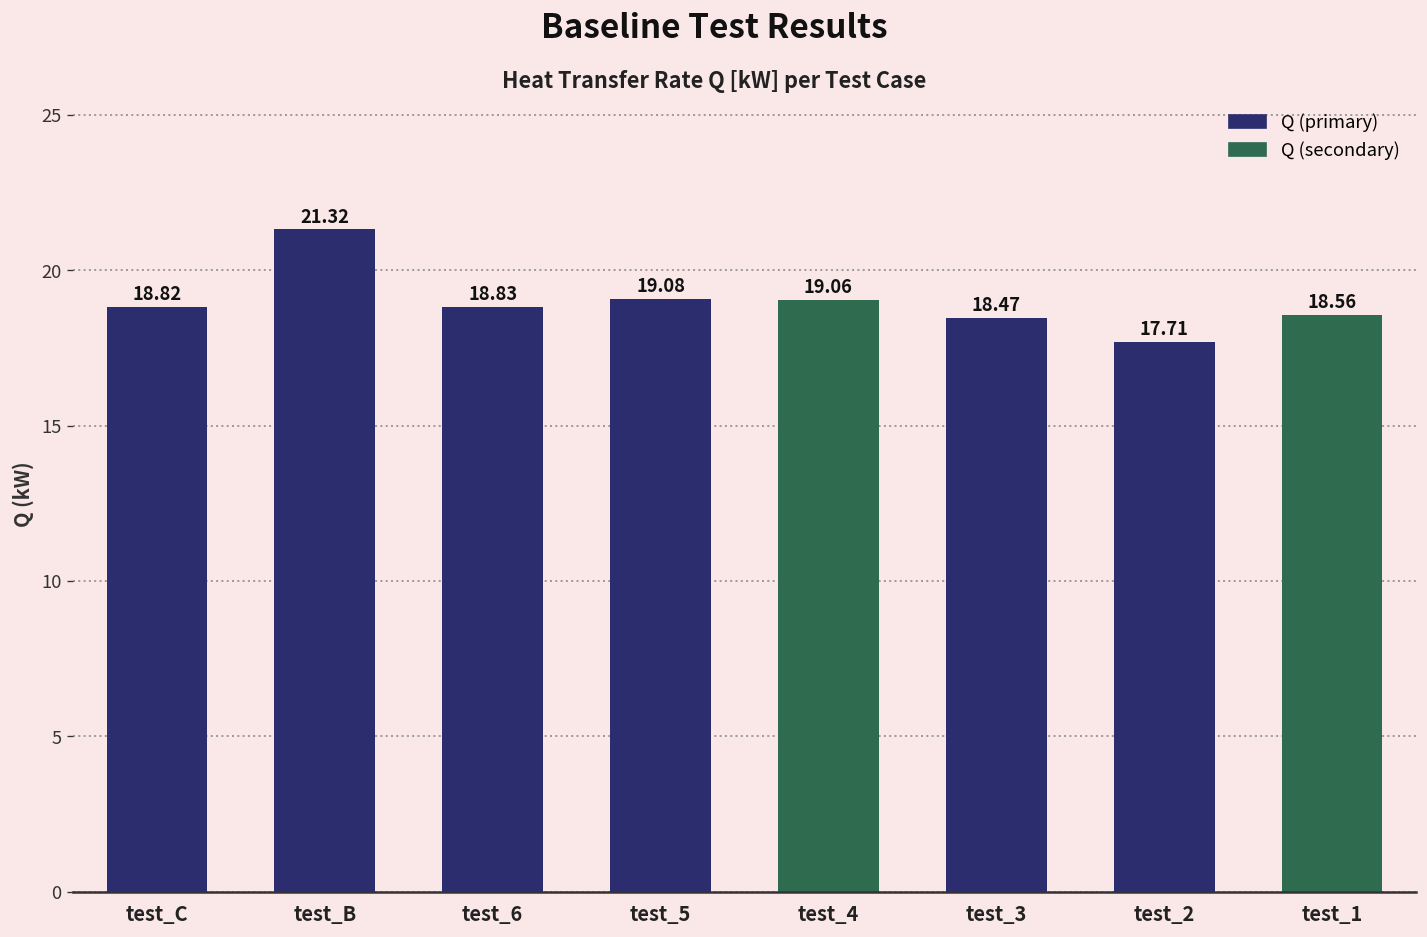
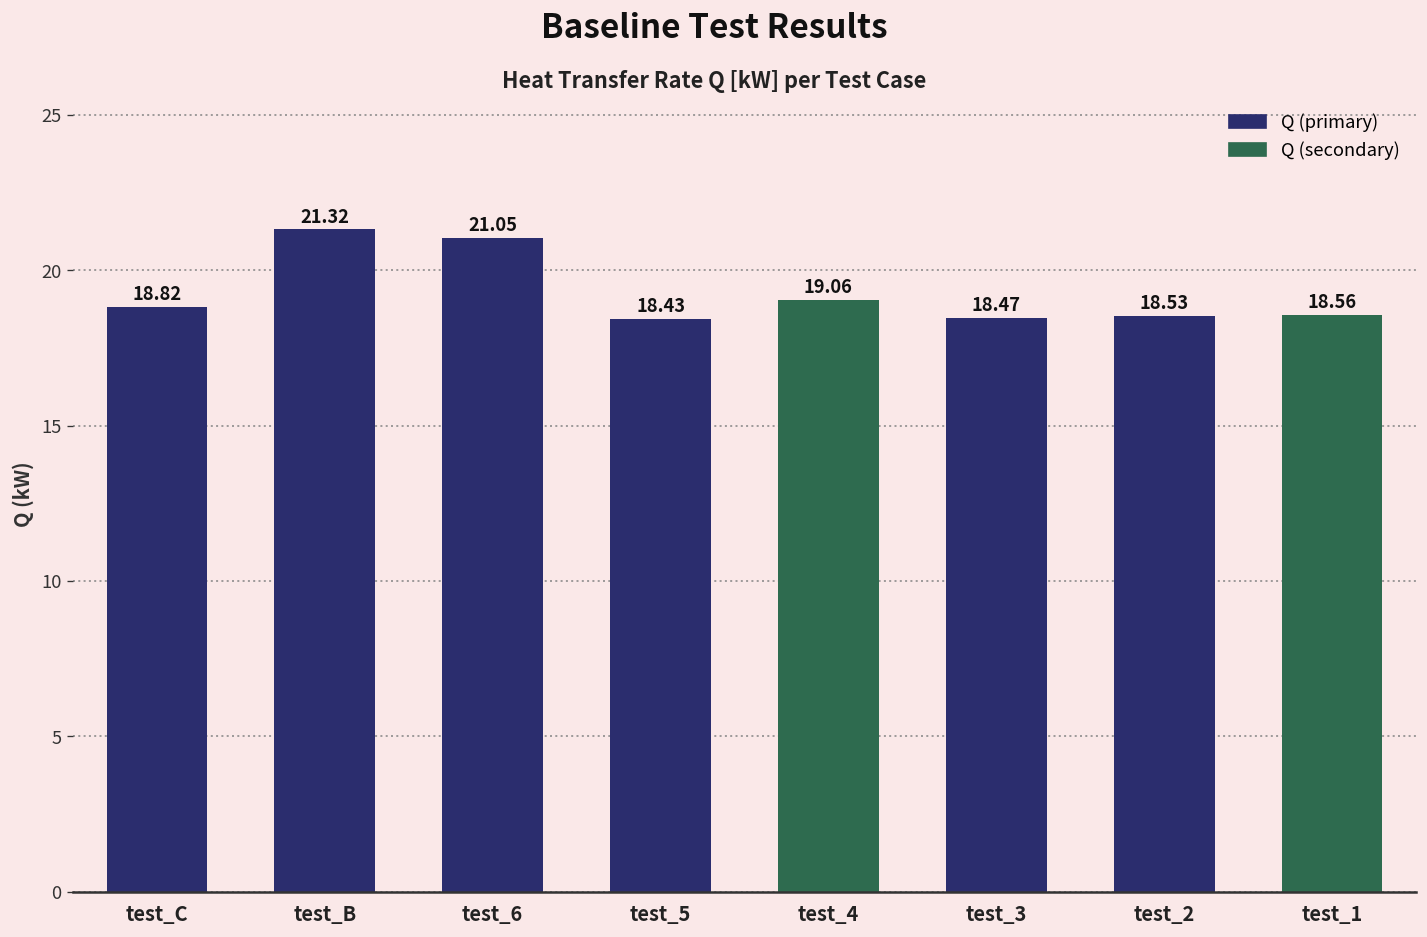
test_6: 18.83 -> 21.05
test_5: 19.08 -> 18.43
test_2: 17.71 -> 18.53
